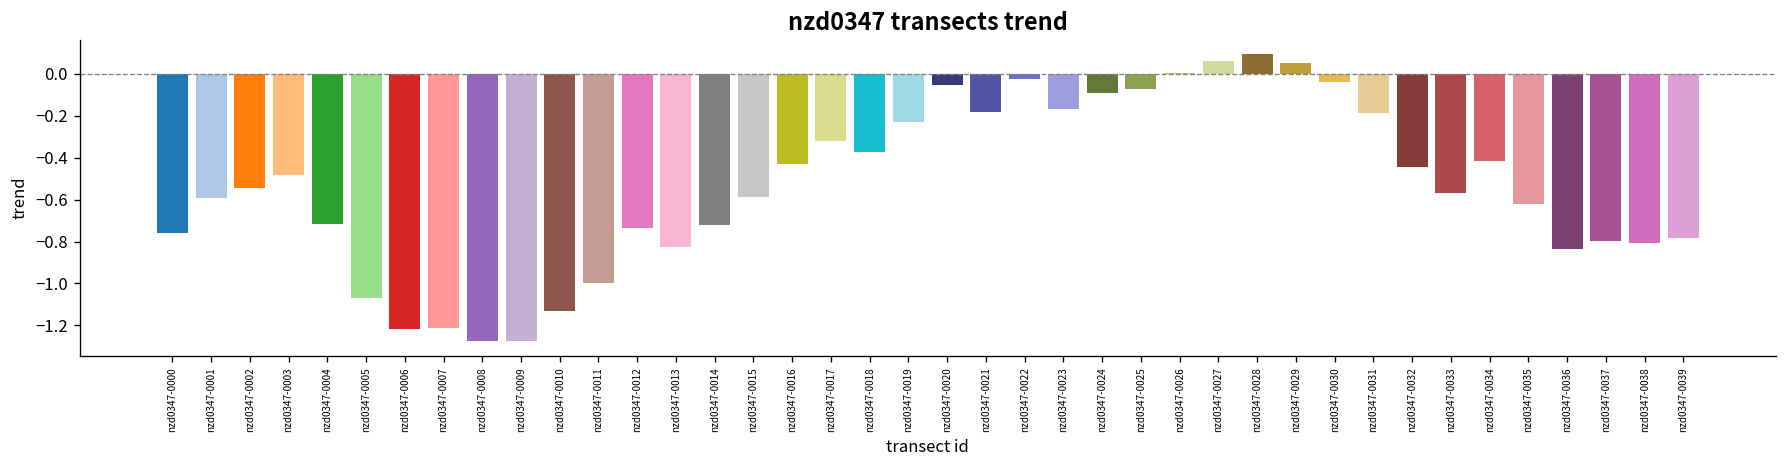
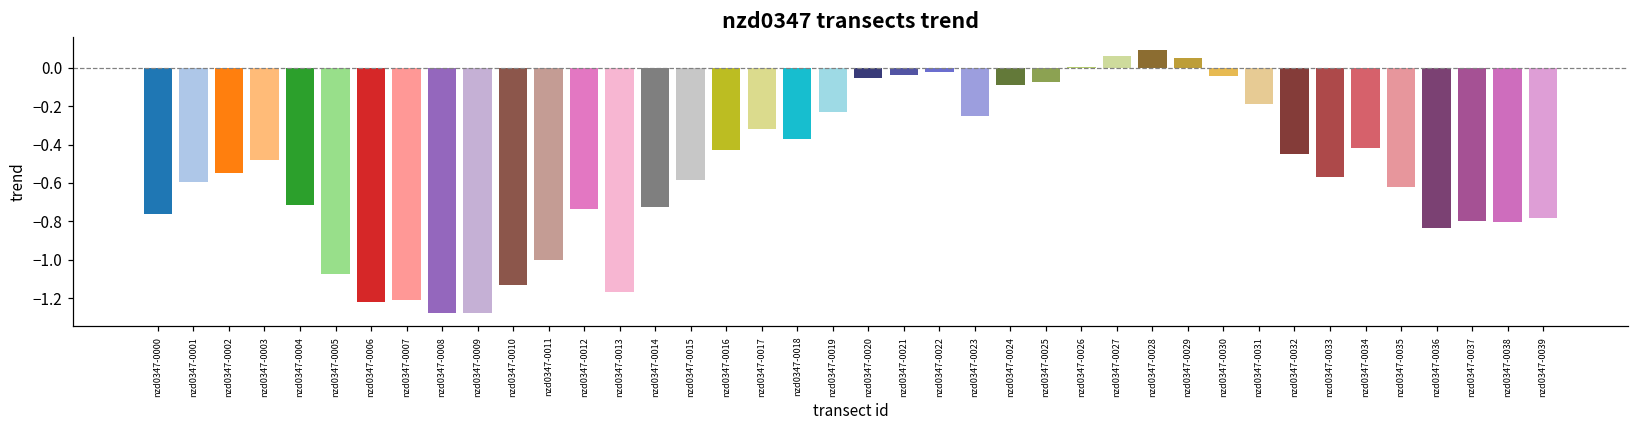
nzd0347-0013: -0.83 -> -1.17
nzd0347-0021: -0.18 -> -0.04
nzd0347-0023: -0.17 -> -0.25
